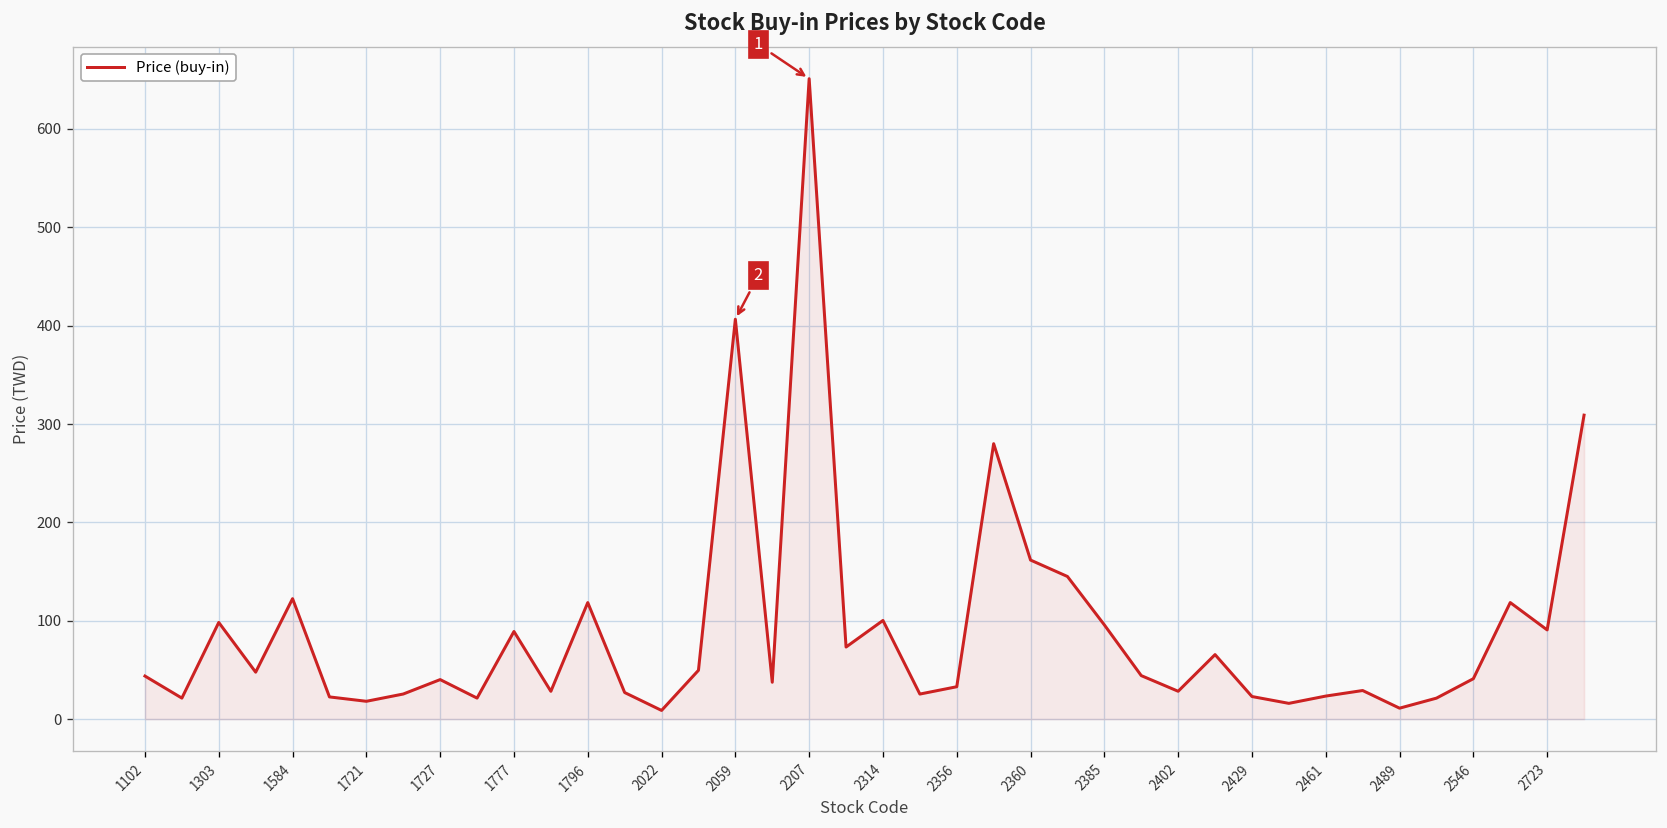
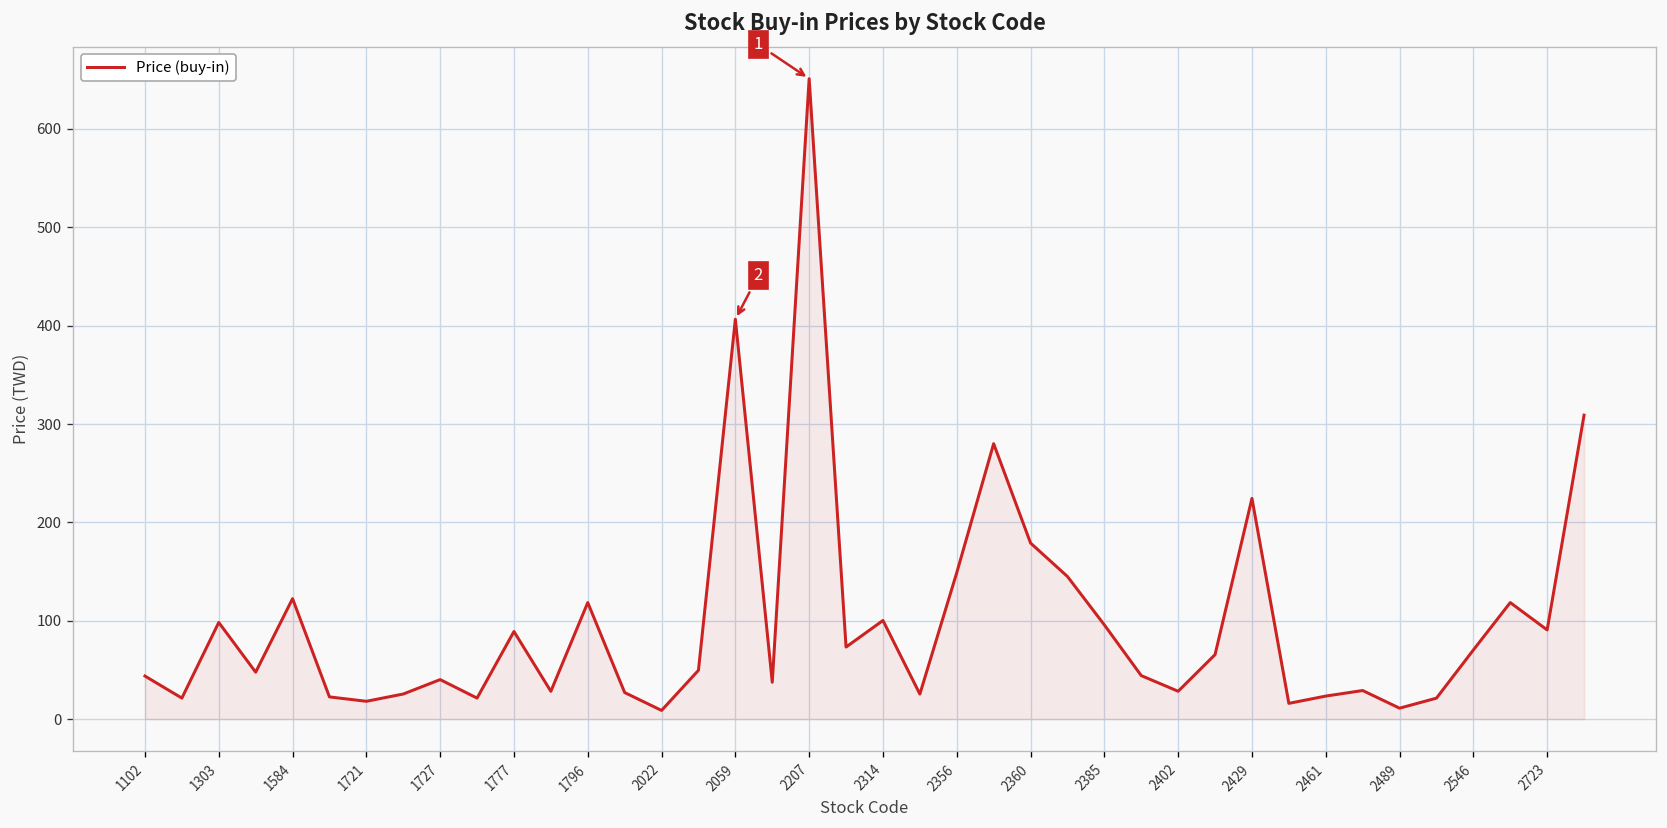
2356: 30 -> 150
2360: 160 -> 180
2429: 20 -> 220
2546: 40 -> 70
